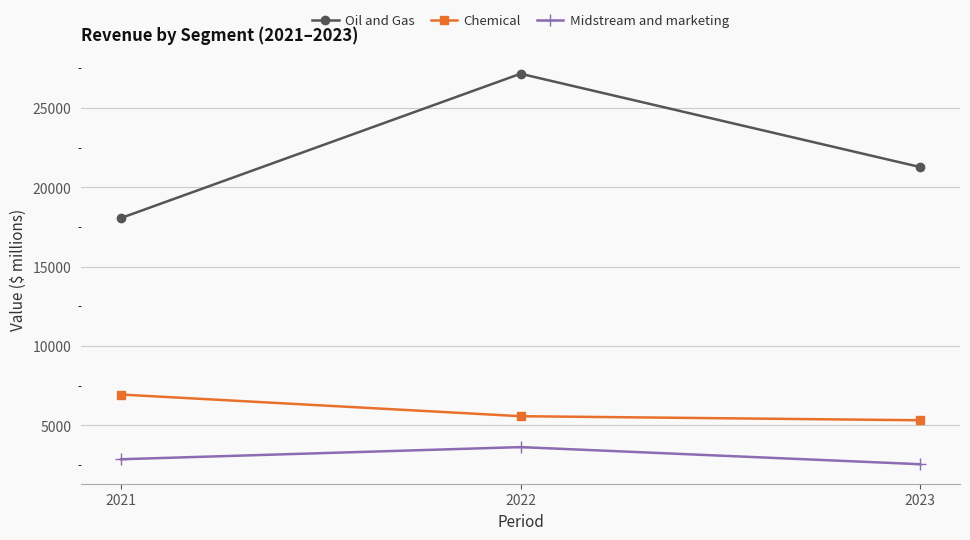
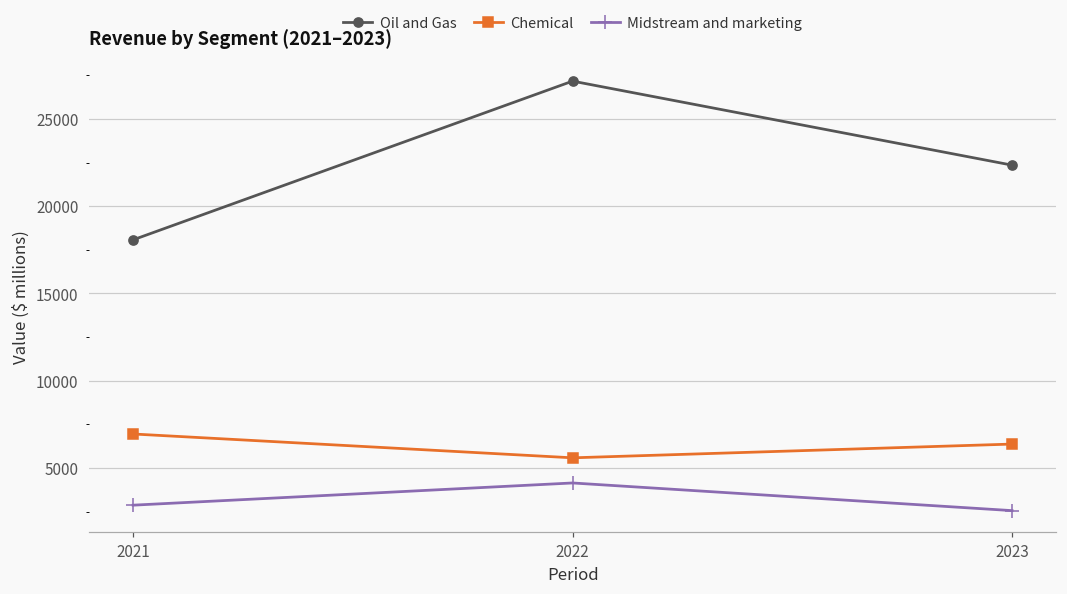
Midstream and marketing, 2022: 3600 -> 4100
Oil and Gas, 2023: 21300 -> 22400
Chemical, 2023: 5300 -> 6400
